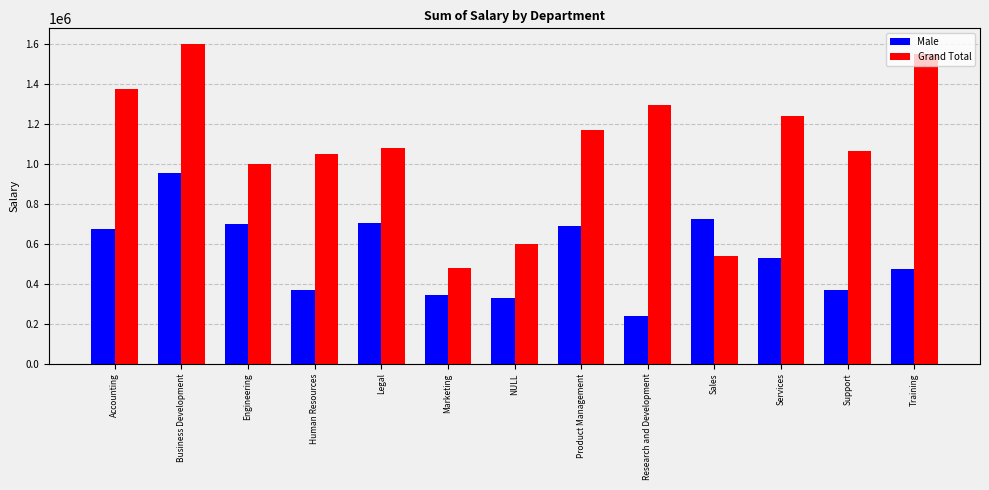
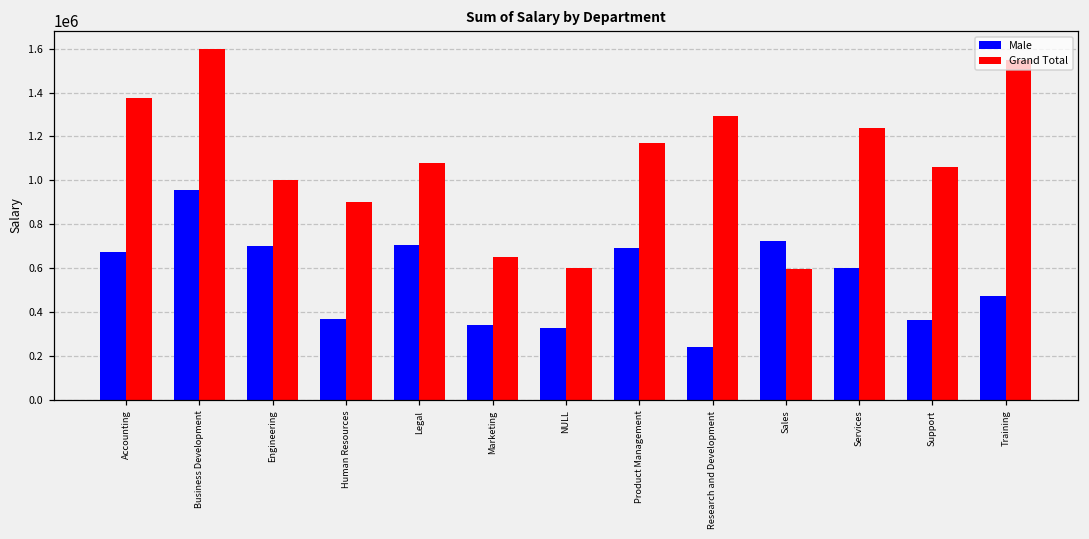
Grand Total, Human Resources: 1050000 -> 900000
Grand Total, Marketing: 480000 -> 650000
Grand Total, Sales: 540000 -> 590000
Male, Services: 530000 -> 600000
